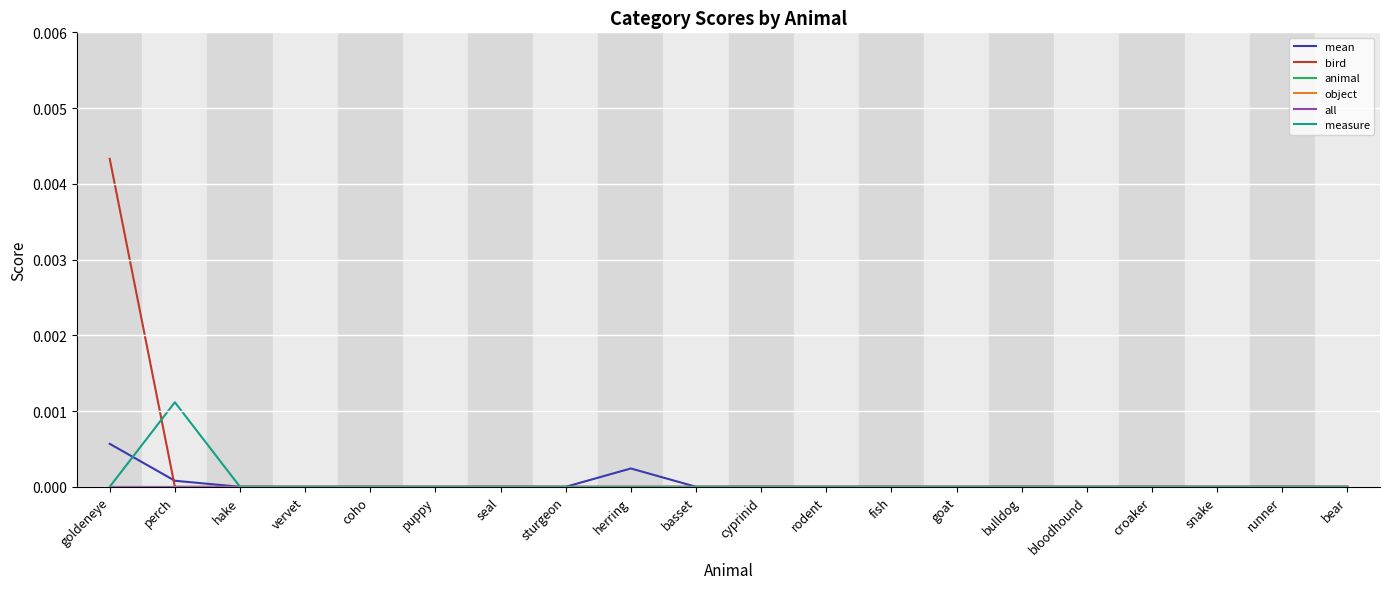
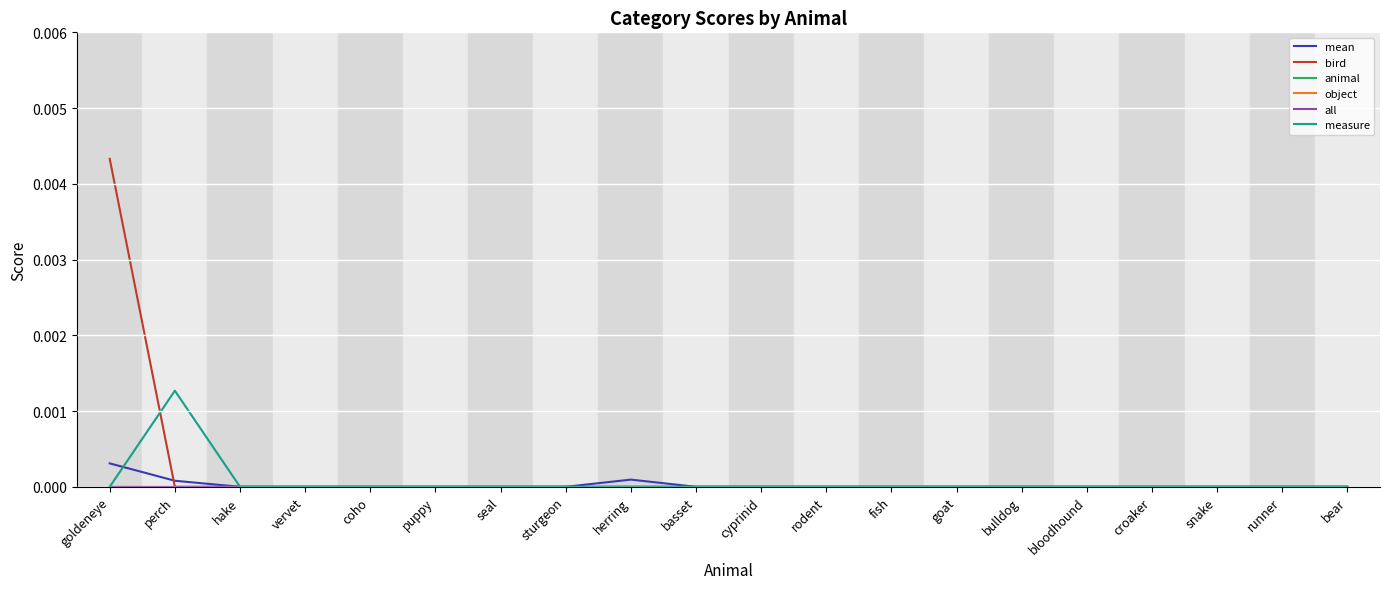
mean, goldeneye: 0.0006 -> 0.0003
measure, perch: 0.0011 -> 0.0013
mean, herring: 0.0002 -> 0.0001
